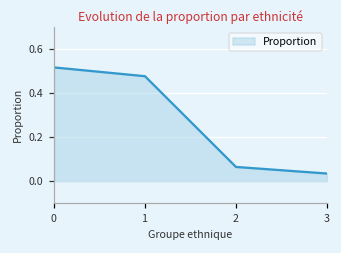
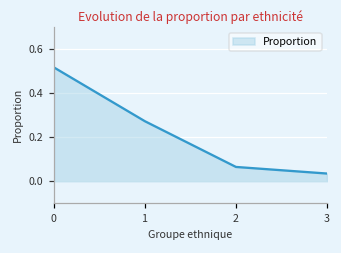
1: 0.48 -> 0.27
